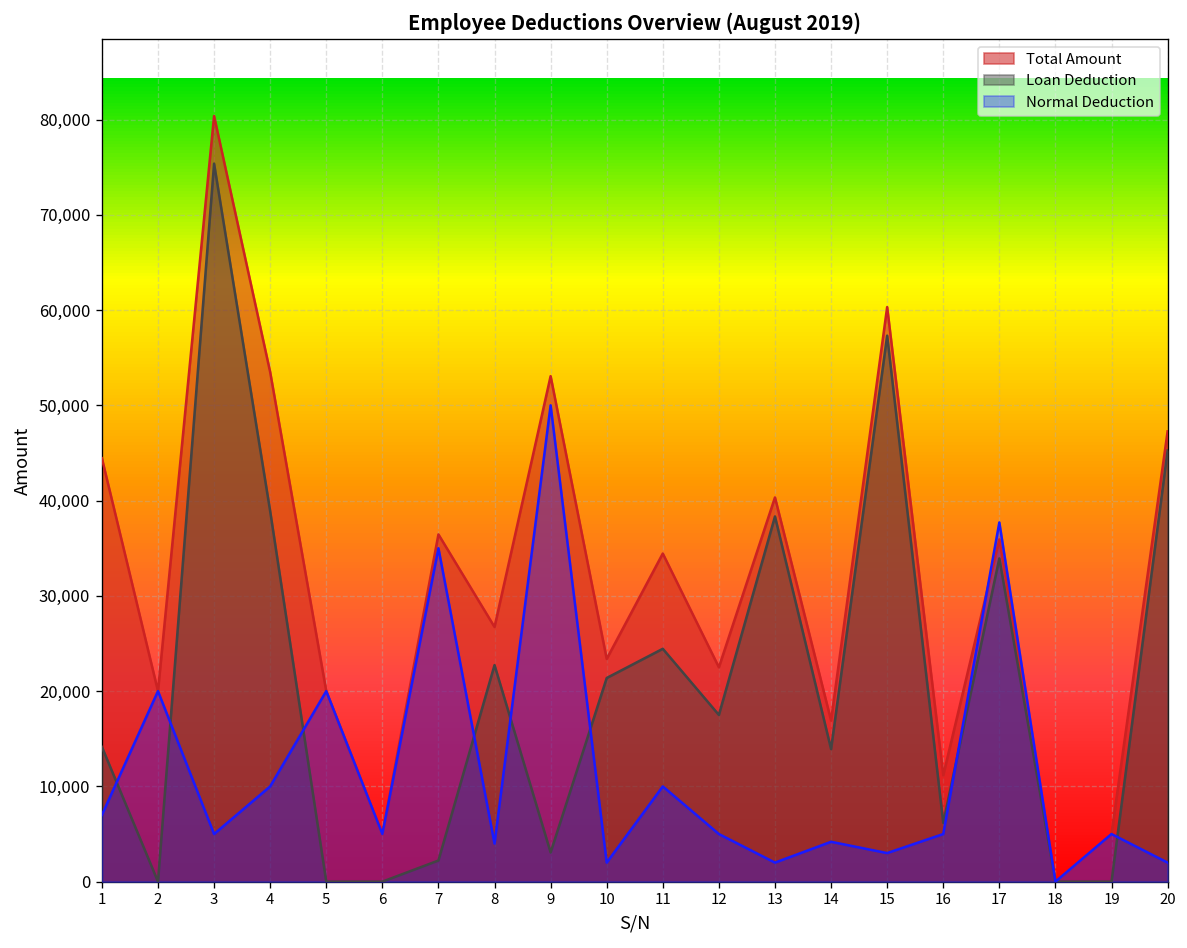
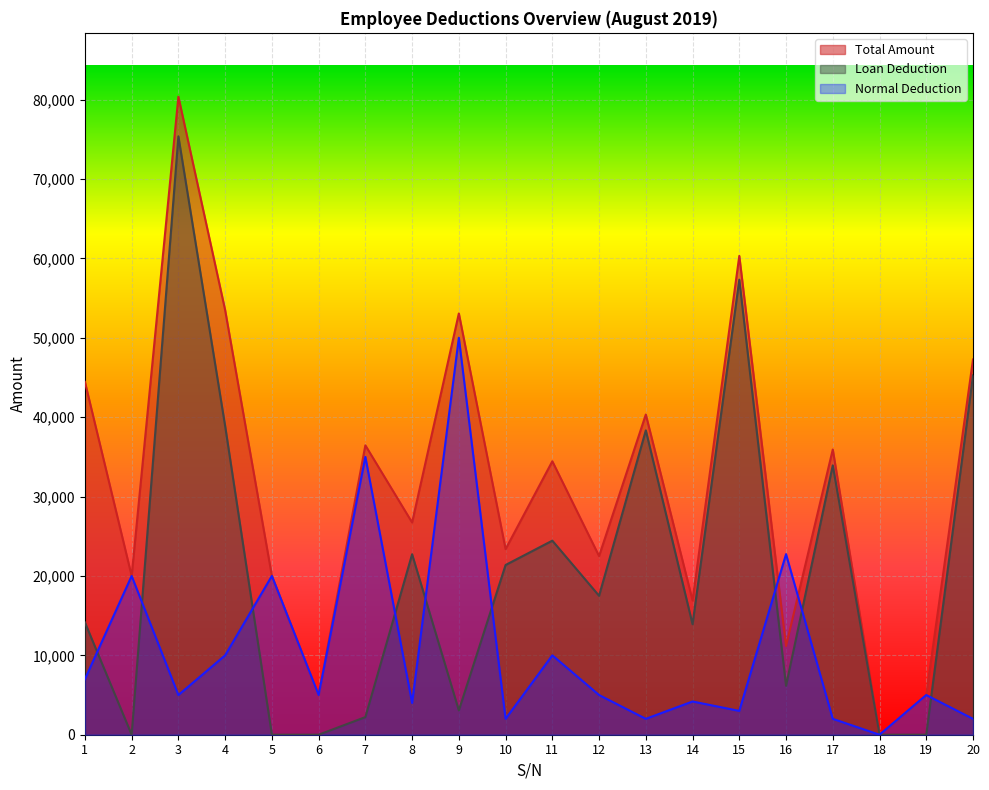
Normal Deduction, 16: 5,000 -> 23,000
Normal Deduction, 17: 38,000 -> 2,000
